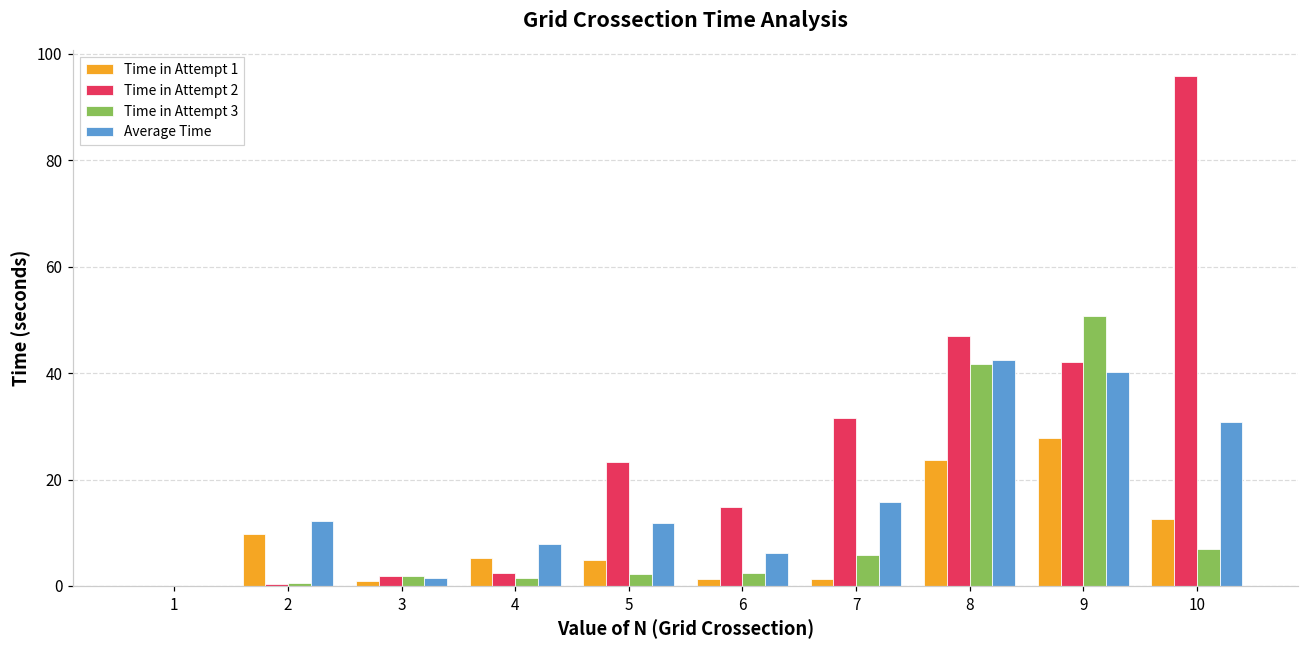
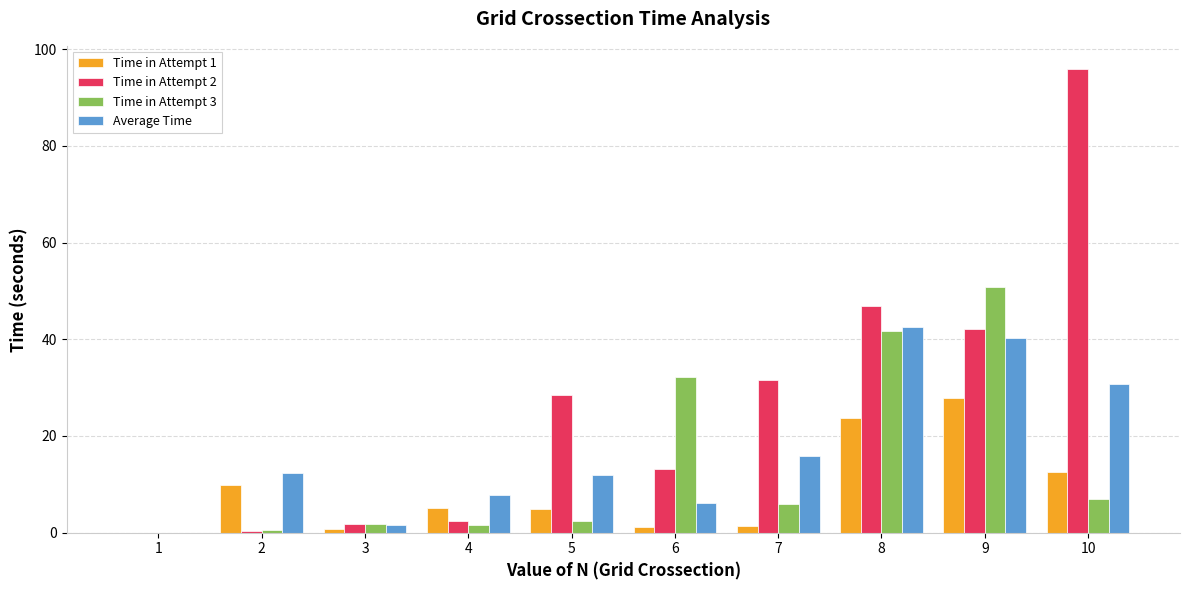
Time in Attempt 2, 5: 23 -> 28
Time in Attempt 2, 6: 15 -> 13
Time in Attempt 3, 6: 2 -> 32
